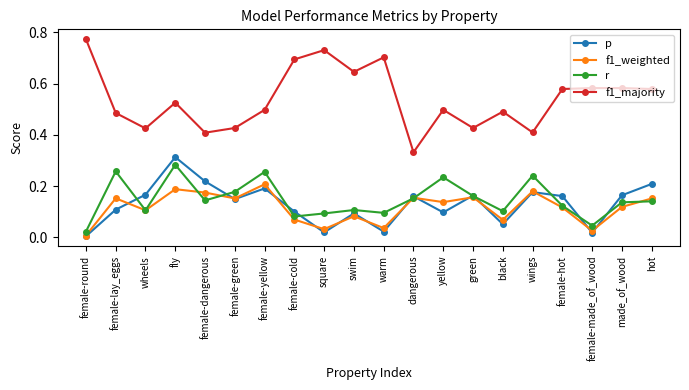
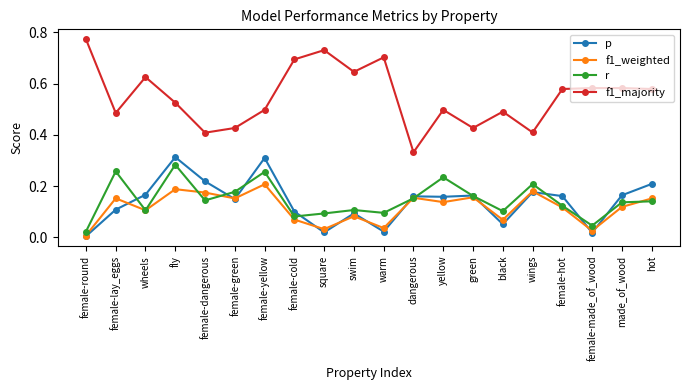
f1_majority, wheels: 0.43 -> 0.63
p, female-yellow: 0.19 -> 0.31
p, yellow: 0.10 -> 0.16
r, wings: 0.24 -> 0.21
